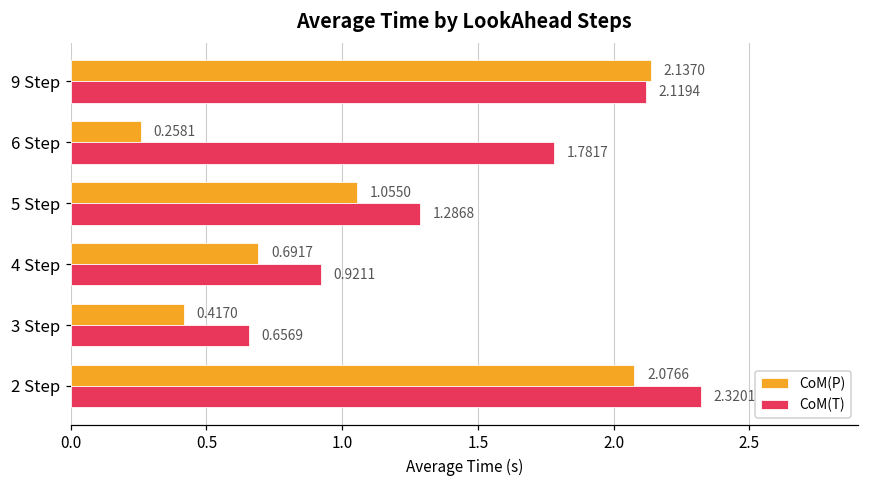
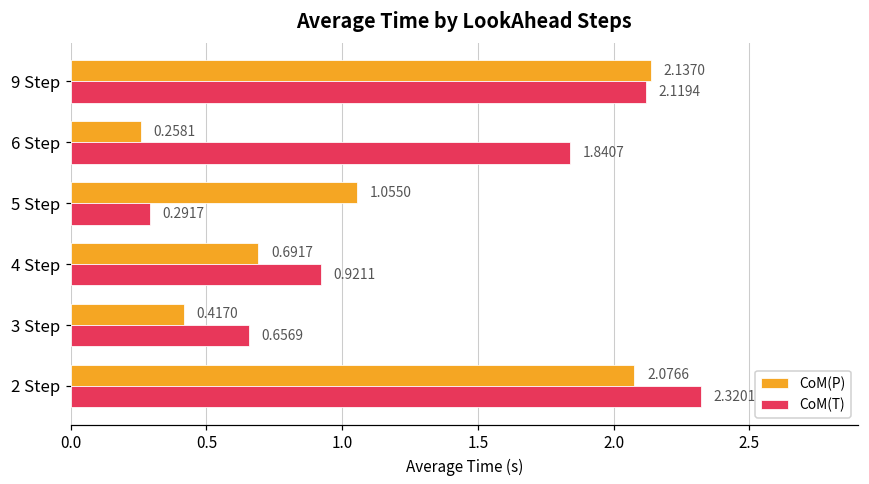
CoM(T), 6 Step: 1.7817 -> 1.8407
CoM(T), 5 Step: 1.2868 -> 0.2917
